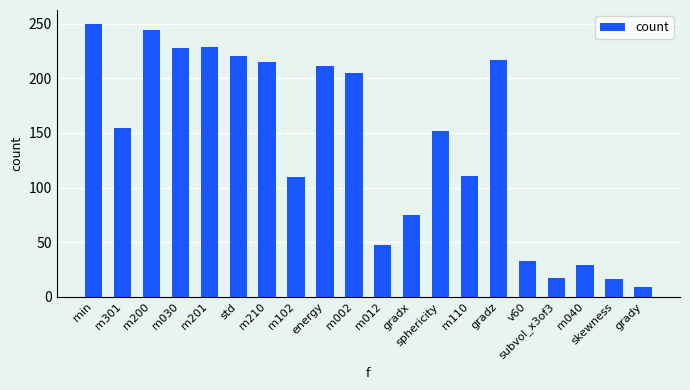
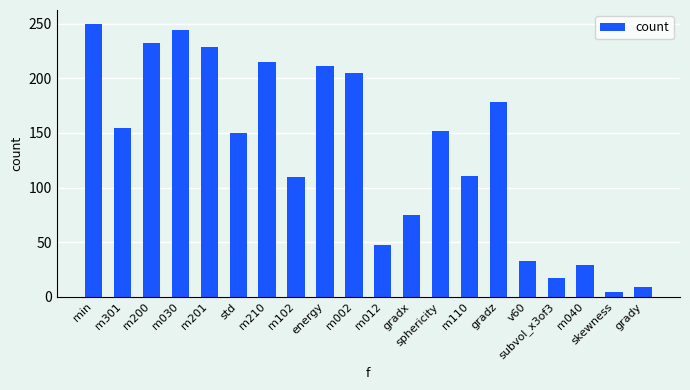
m200: 244 -> 232
m030: 228 -> 244
std: 220 -> 150
gradz: 217 -> 178
skewness: 16 -> 5
